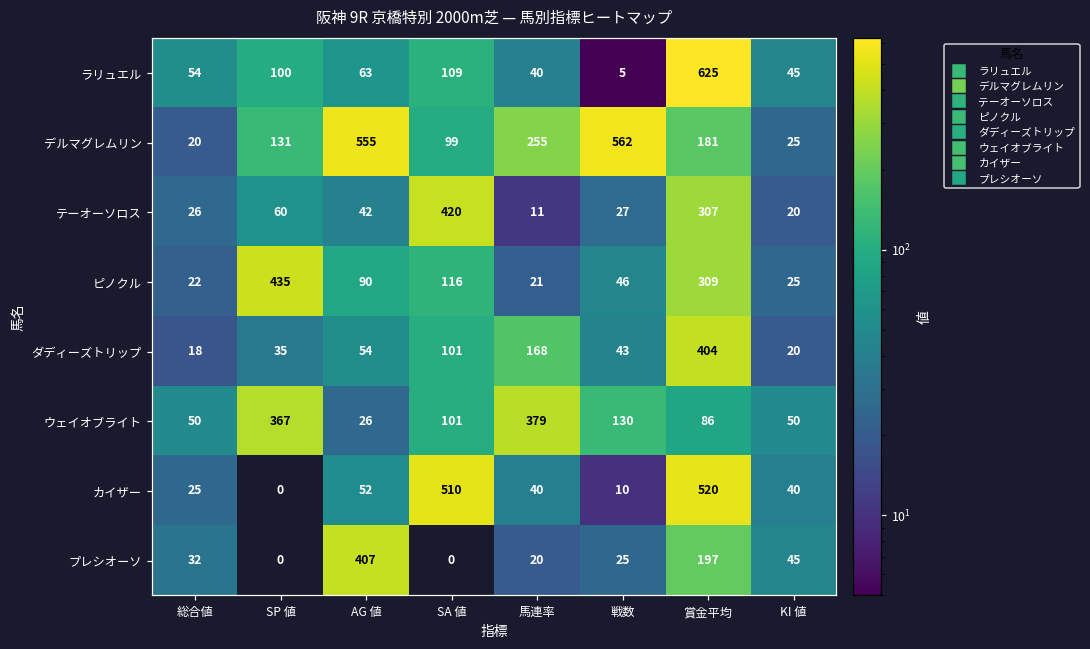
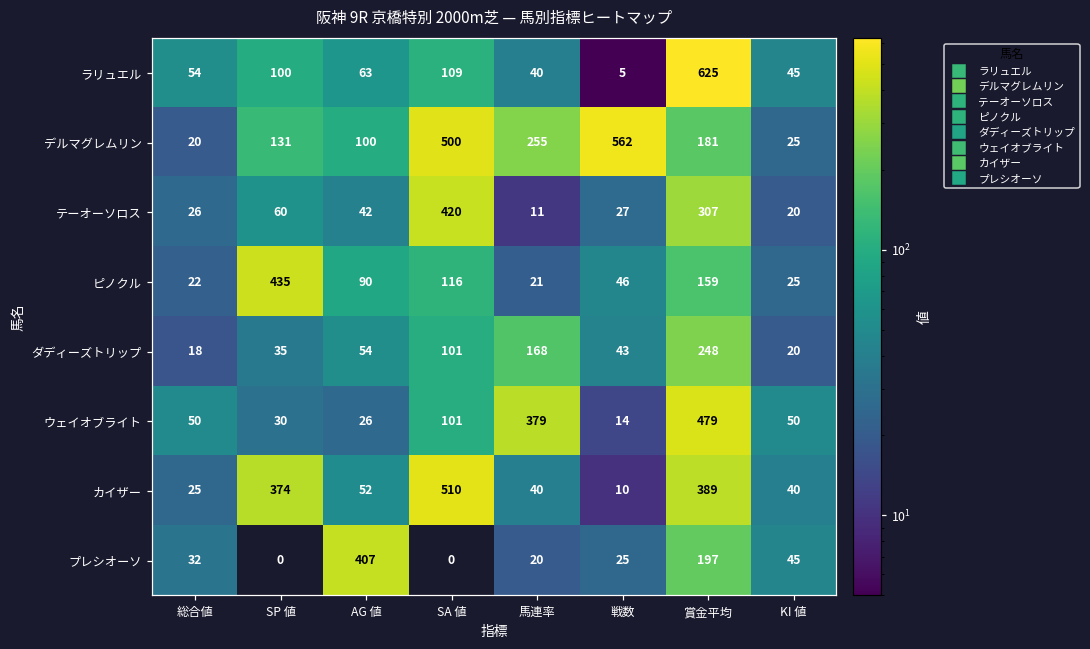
デルマグレムリン, AG 値: 555 -> 100
デルマグレムリン, SA 値: 99 -> 500
ピノクル, 賞金平均: 309 -> 159
ダディーズトリップ, 賞金平均: 404 -> 248
ウェイオブライト, SP 値: 367 -> 30
ウェイオブライト, 戦数: 130 -> 14
ウェイオブライト, 賞金平均: 86 -> 479
カイザー, SP 値: 0 -> 374
カイザー, 賞金平均: 520 -> 389
